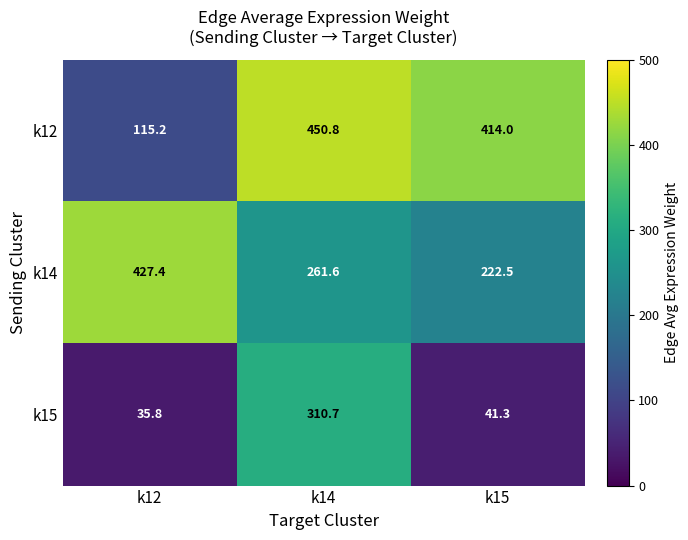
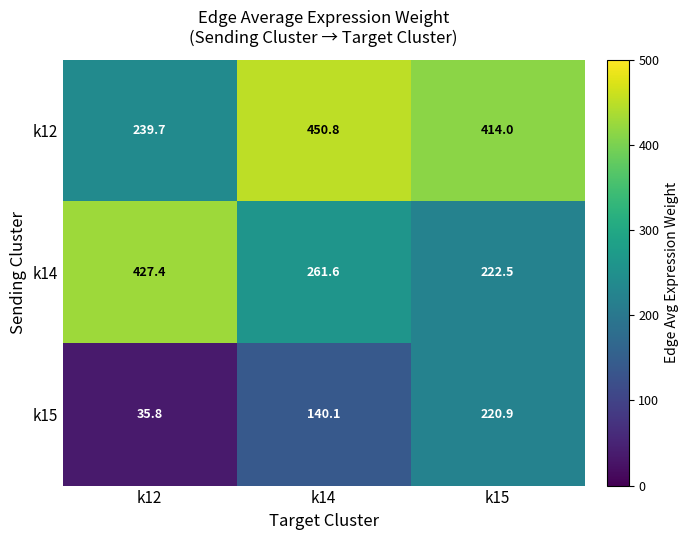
k12, k12: 115.2 -> 239.7
k15, k14: 310.7 -> 140.1
k15, k15: 41.3 -> 220.9
